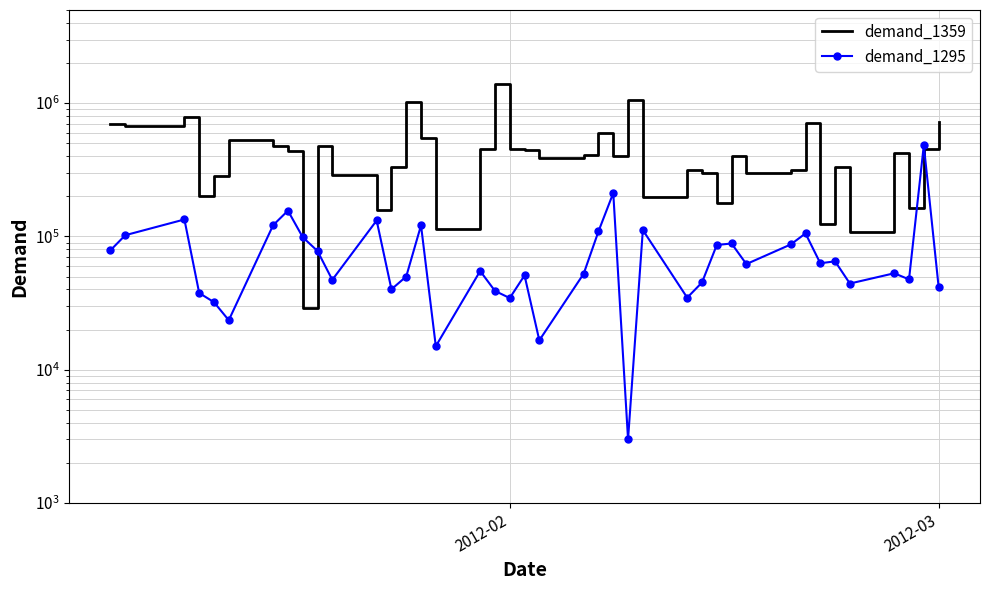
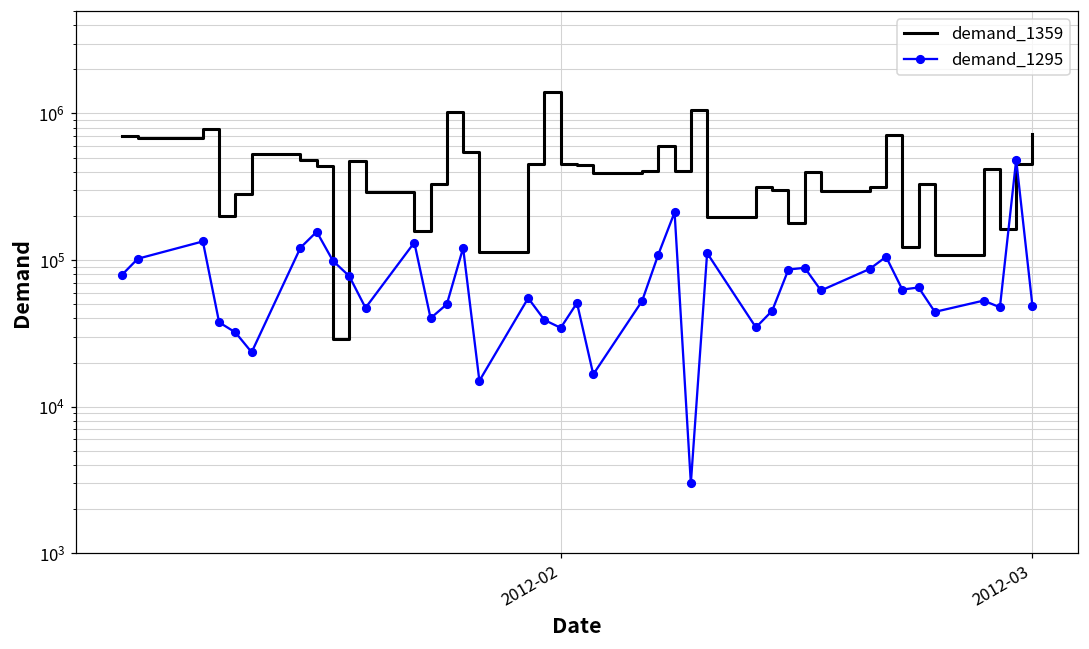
demand_1295, 2012-03: 42000 -> 49000
